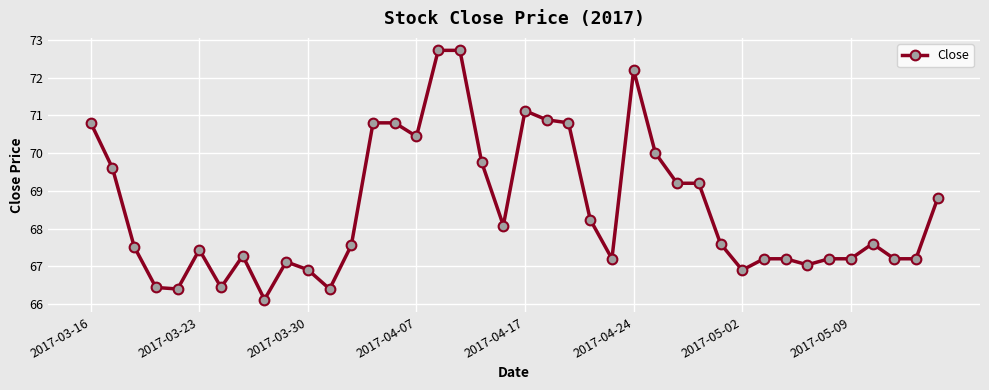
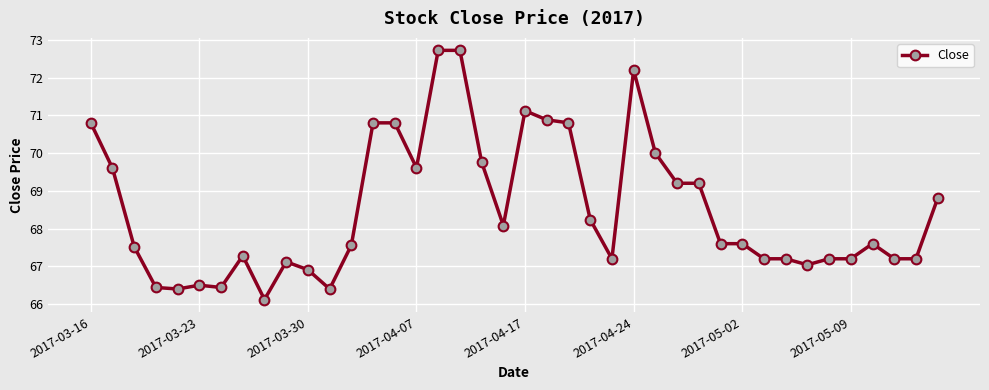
2017-03-23: 67.4 -> 66.5
2017-04-07: 70.4 -> 69.6
2017-05-02: 66.9 -> 67.6
